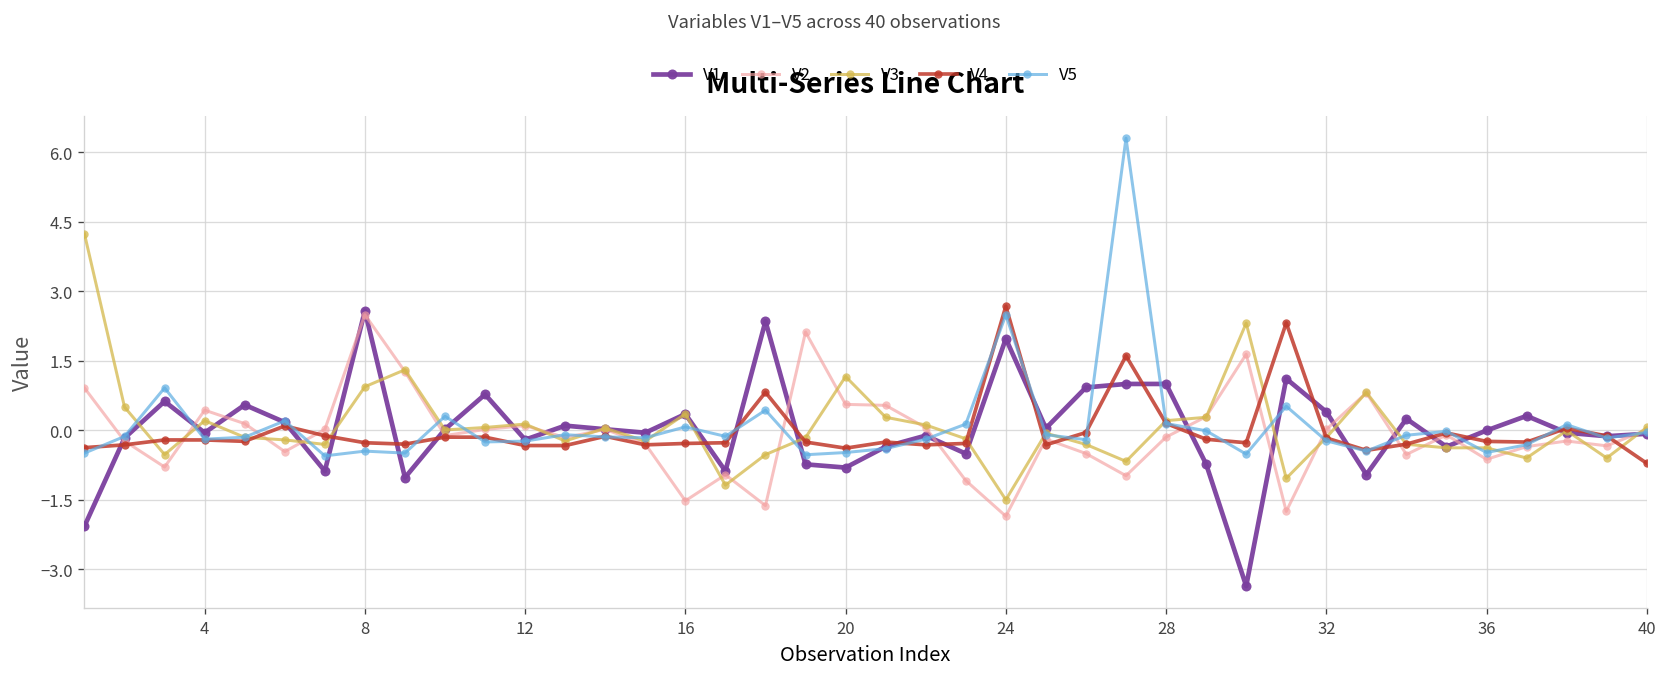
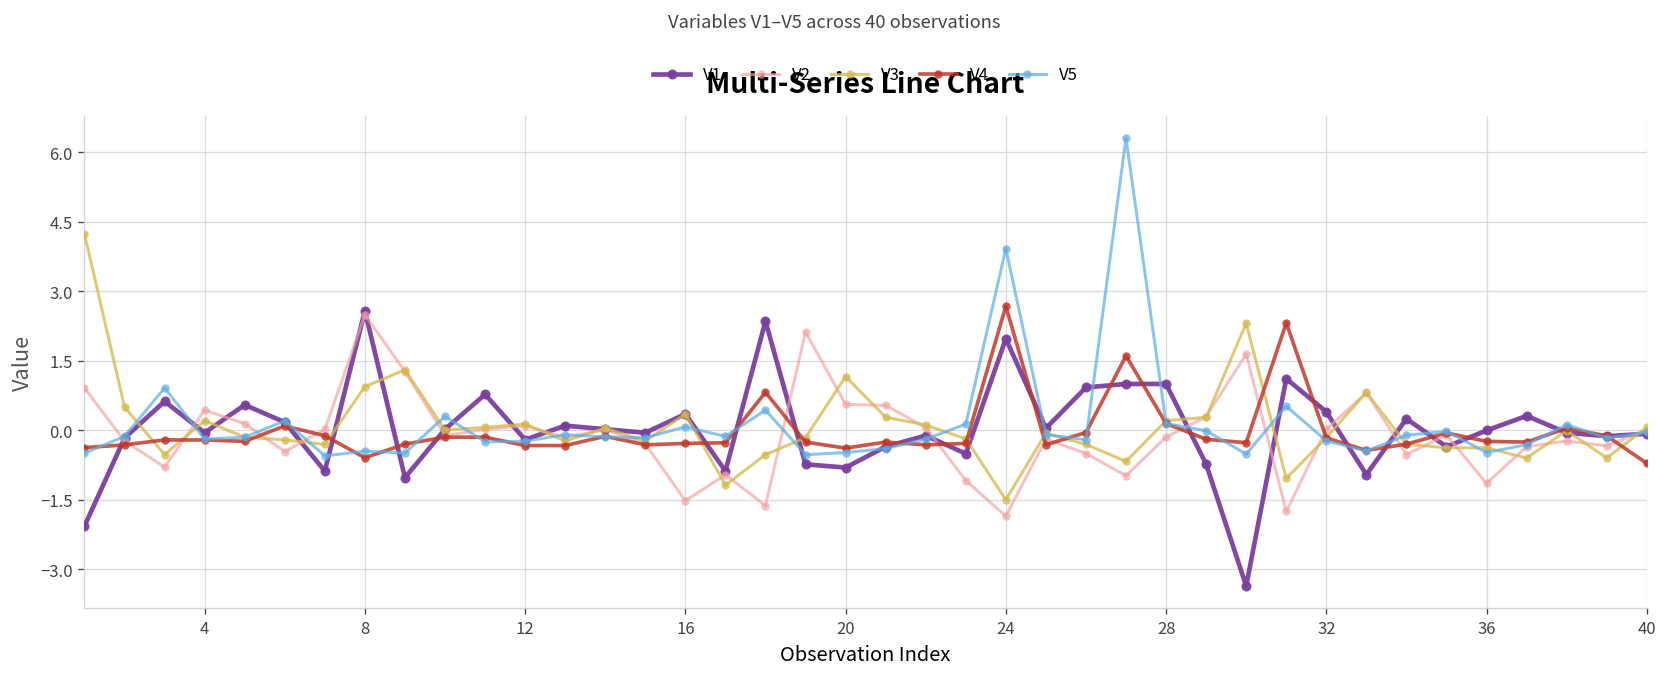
V4, 8: -0.3 -> -0.6
V5, 24: 2.5 -> 3.9
V2, 36: -0.6 -> -1.1
